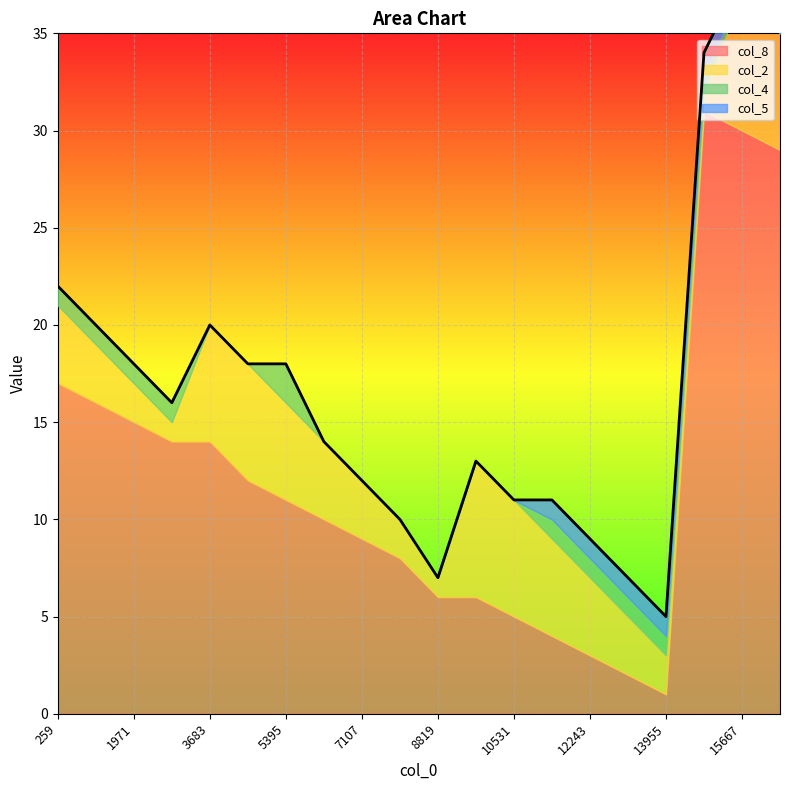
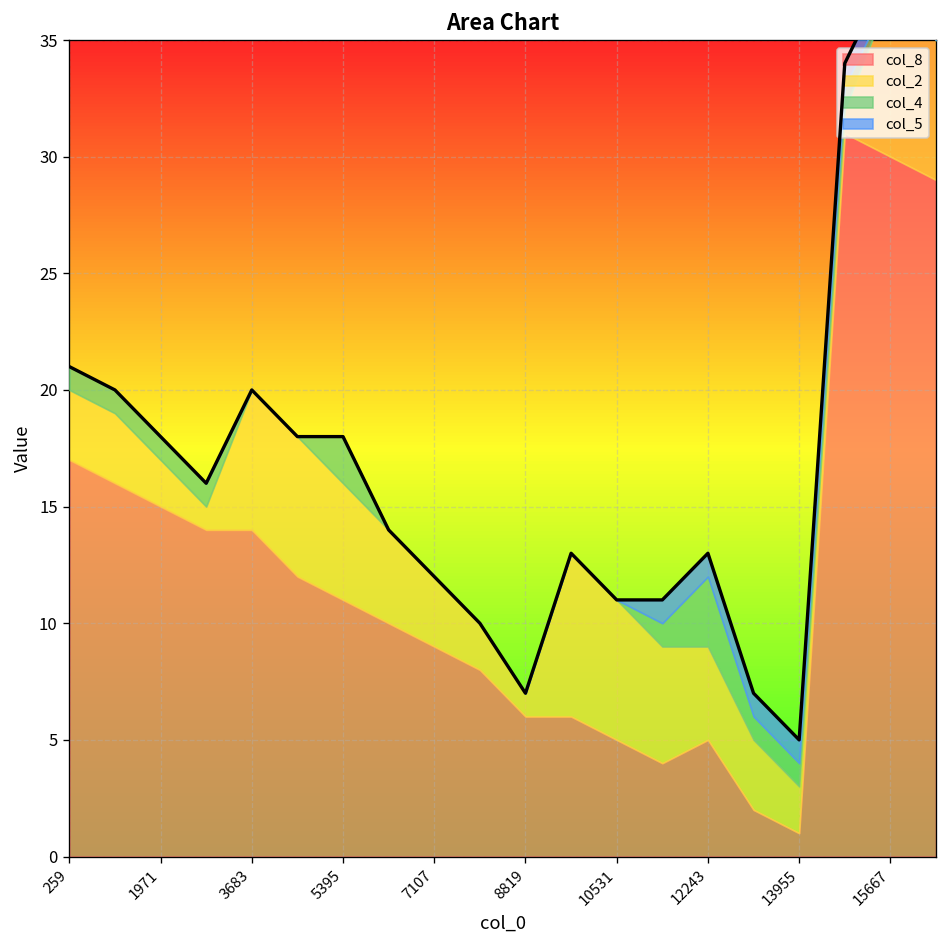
col_2, 259: 4 -> 3
col_8, 12243: 3 -> 5
col_4, 12243: 1 -> 3
